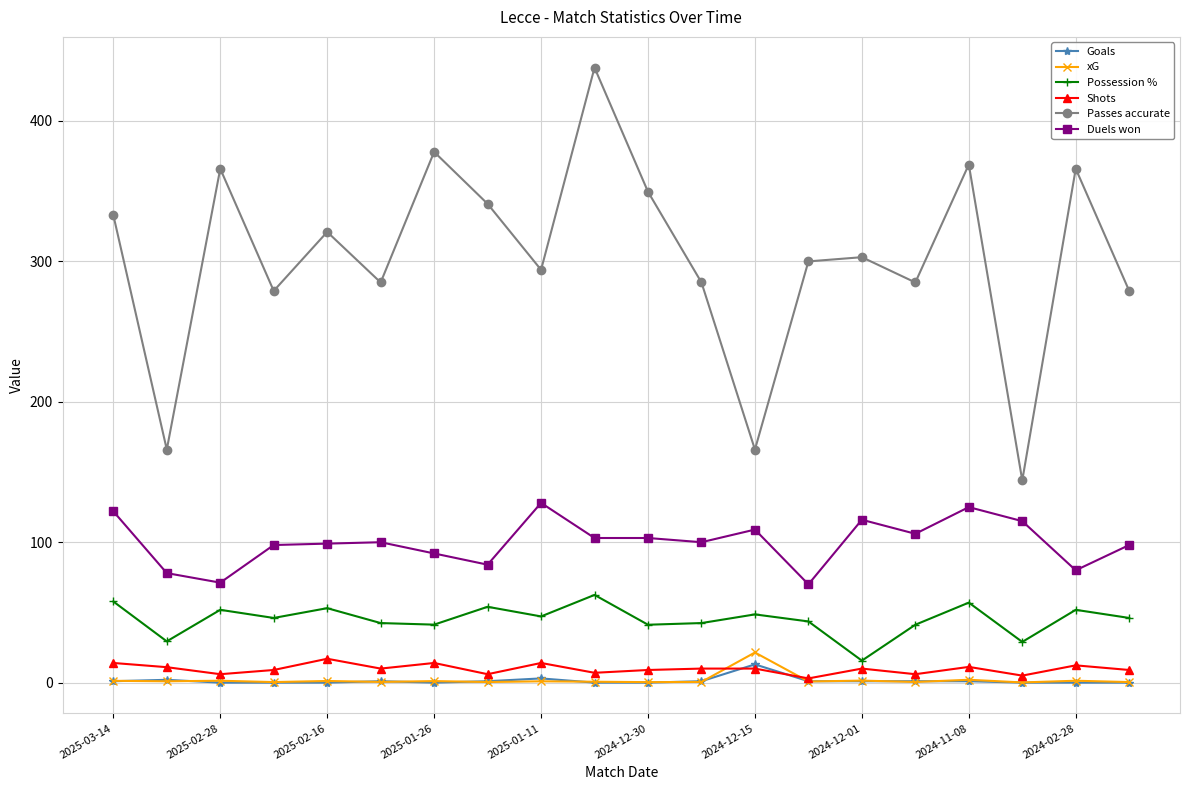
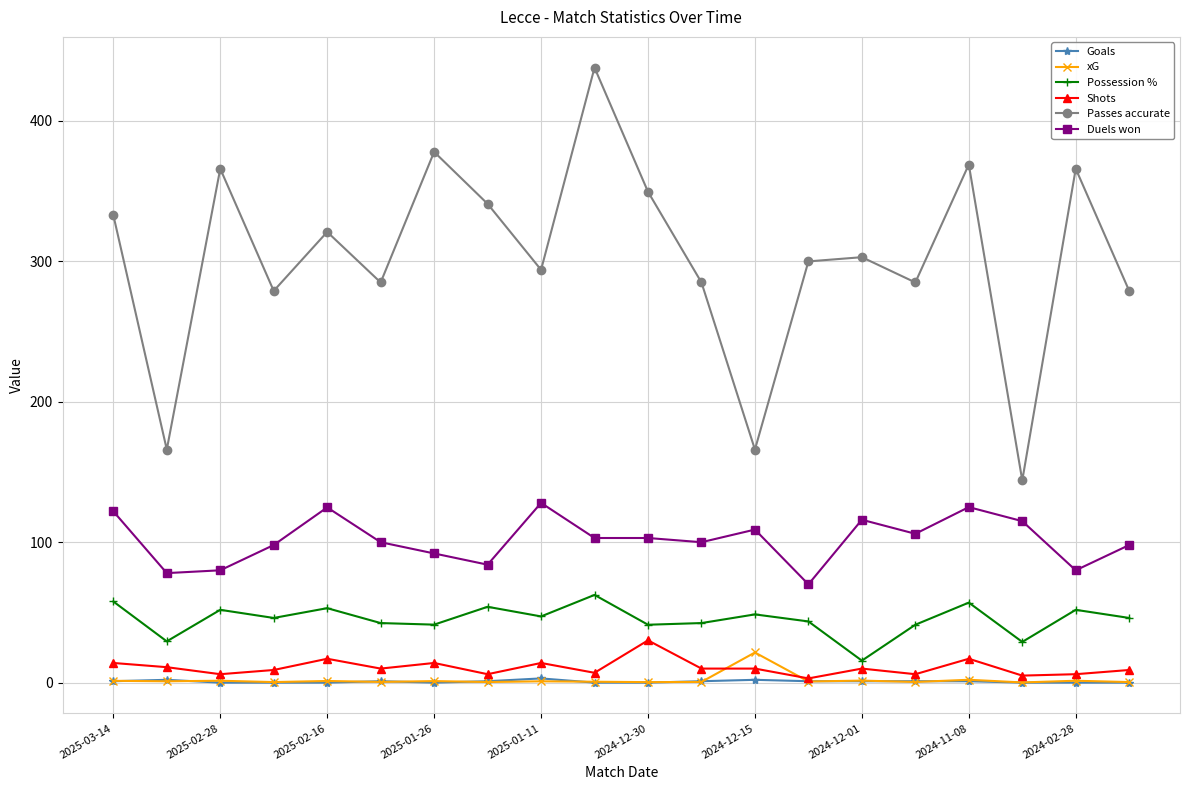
Duels won, 2025-02-28: 71 -> 80
Duels won, 2025-02-16: 99 -> 125
Shots, 2024-12-30: 9 -> 30
Goals, 2024-12-15: 13 -> 2
Shots, 2024-11-08: 11 -> 17
Shots, 2024-02-28: 12 -> 6
